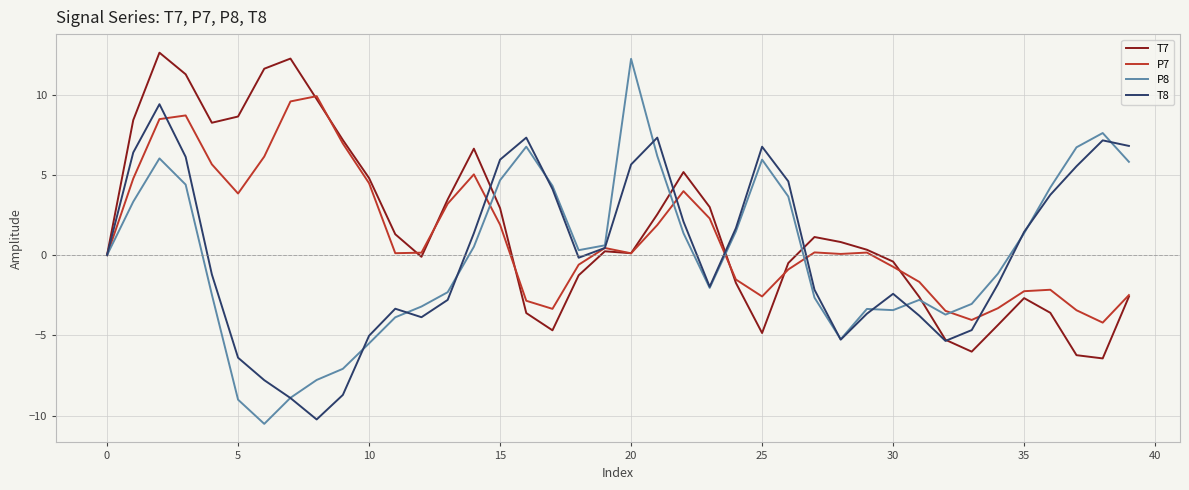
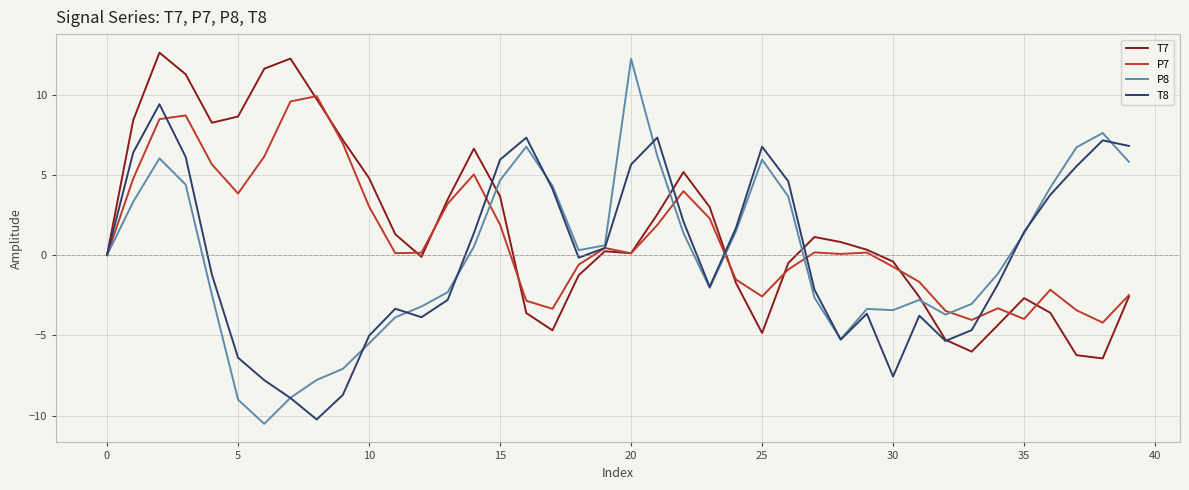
P7, 10: 4.5 -> 3.0
T7, 15: 2.9 -> 3.7
T8, 30: -2.4 -> -7.6
P7, 35: -2.2 -> -4.0
